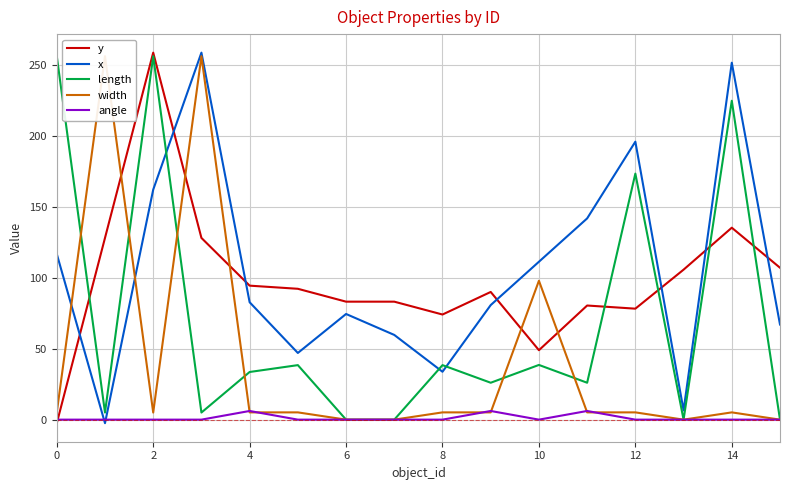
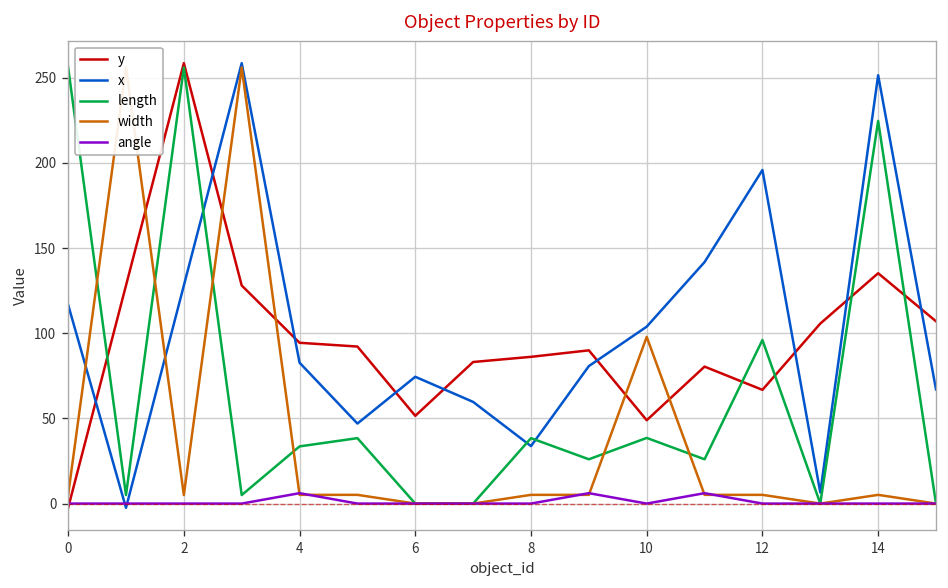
x, 2: 162 -> 128
y, 6: 83 -> 52
y, 8: 74 -> 86
x, 10: 111 -> 104
y, 12: 78 -> 67
length, 12: 173 -> 96
